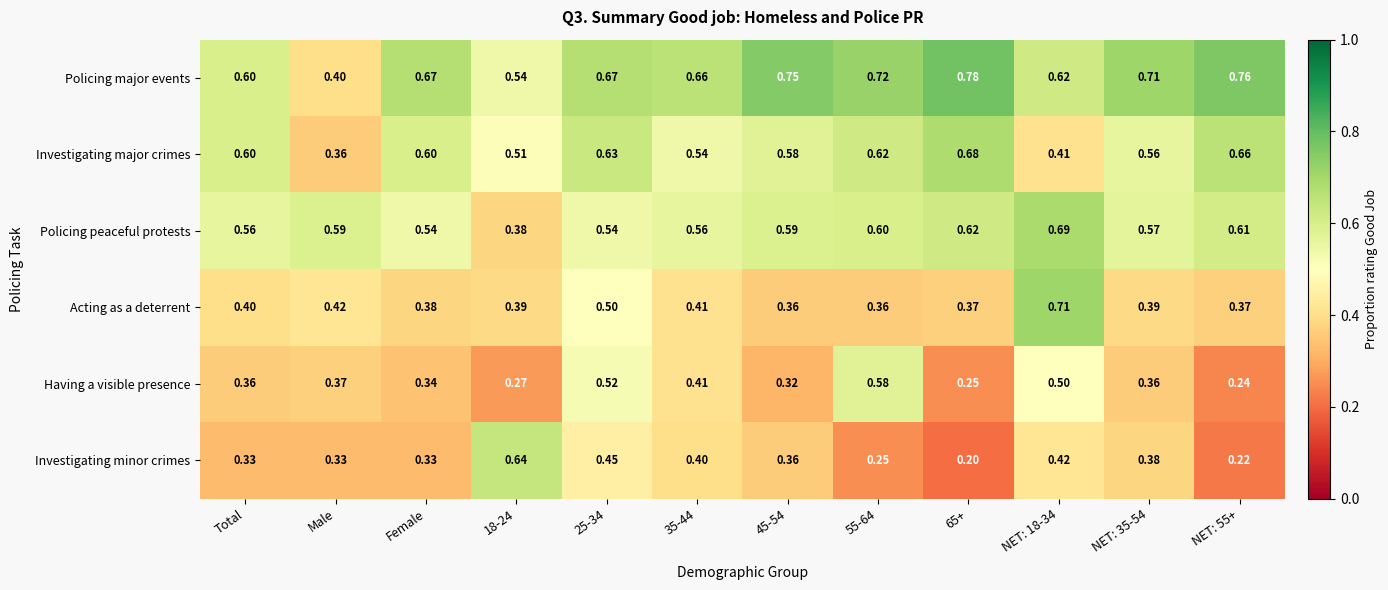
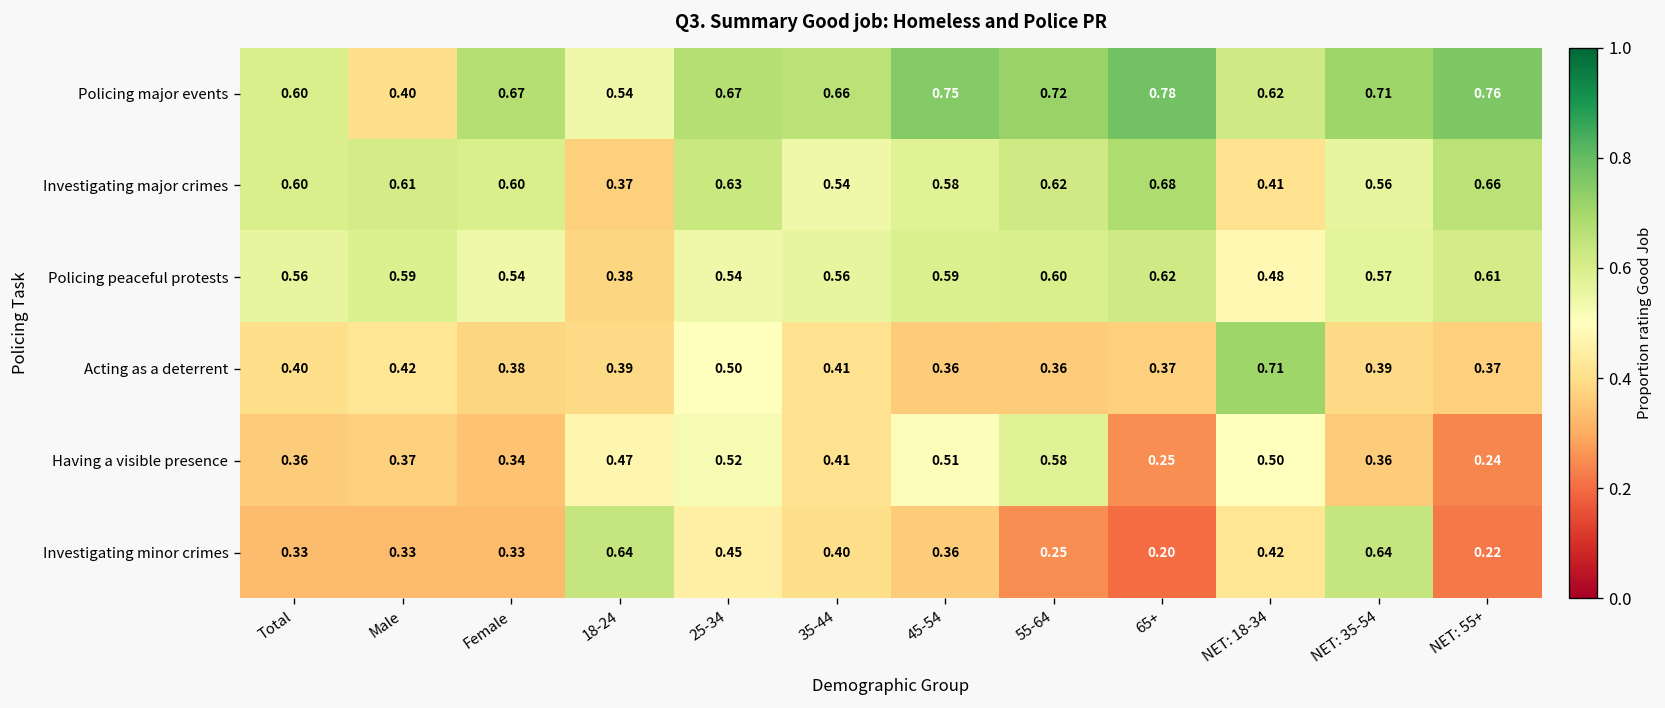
Investigating major crimes, Male: 0.36 -> 0.61
Investigating major crimes, 18-24: 0.51 -> 0.37
Policing peaceful protests, NET: 18-34: 0.69 -> 0.48
Having a visible presence, 18-24: 0.27 -> 0.47
Having a visible presence, 45-54: 0.32 -> 0.51
Investigating minor crimes, NET: 35-54: 0.38 -> 0.64
